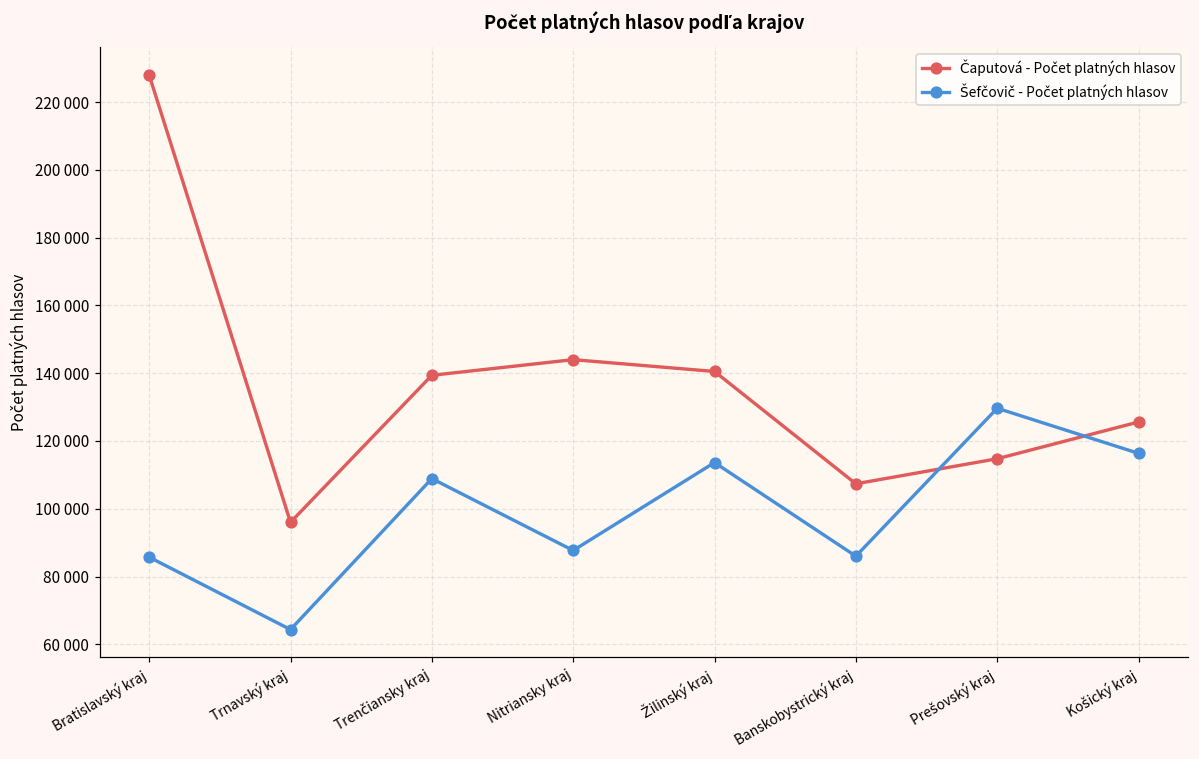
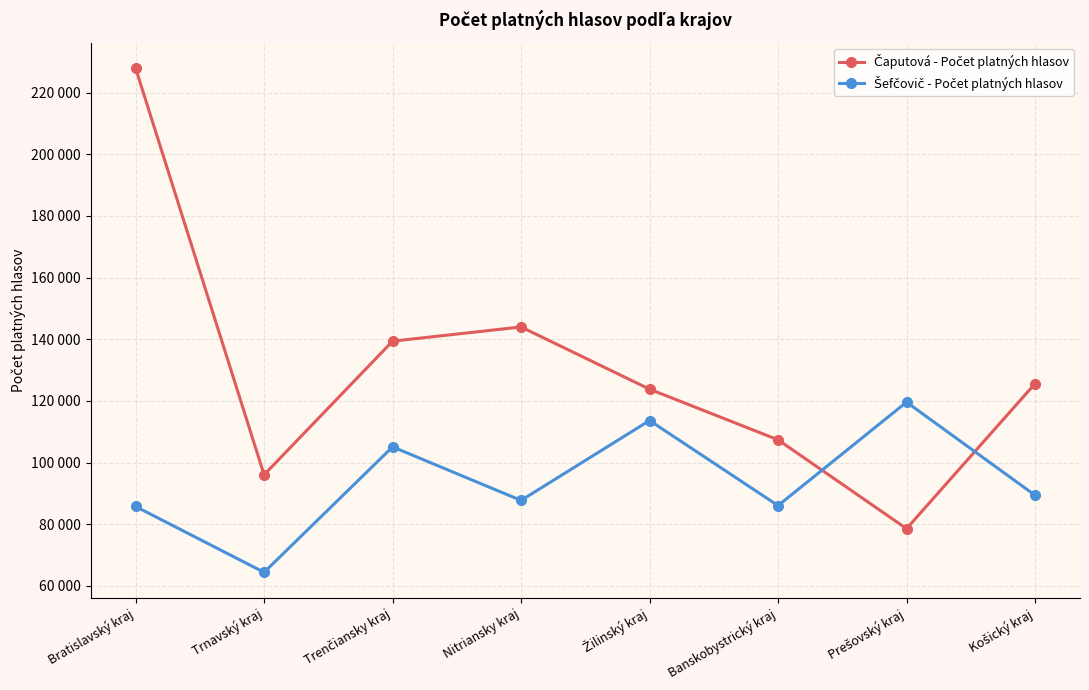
Šefčovič - Počet platných hlasov, Trenčiansky kraj: 109000 -> 105000
Čaputová - Počet platných hlasov, Žilinský kraj: 141000 -> 124000
Čaputová - Počet platných hlasov, Prešovský kraj: 115000 -> 79000
Šefčovič - Počet platných hlasov, Prešovský kraj: 130000 -> 120000
Šefčovič - Počet platných hlasov, Košický kraj: 116000 -> 89000
